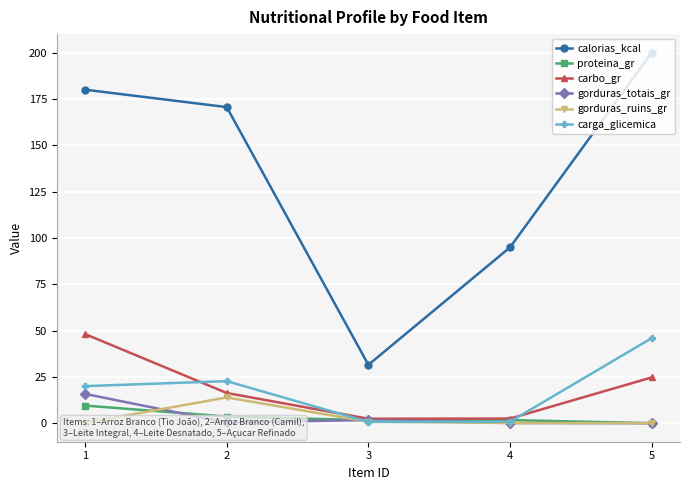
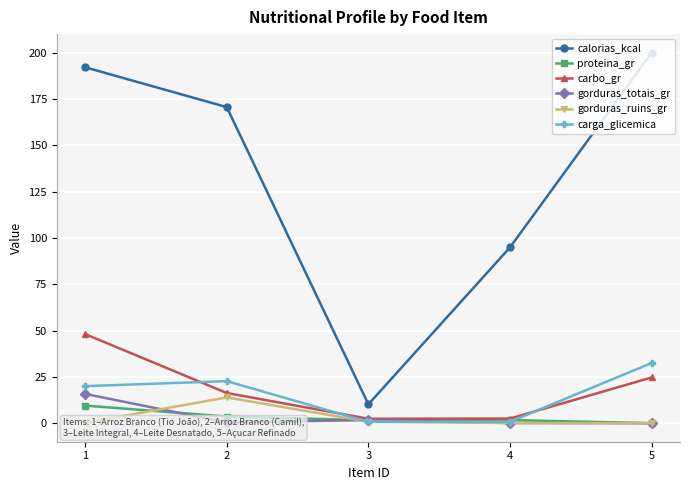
calorias_kcal, 1: 180 -> 192
calorias_kcal, 3: 32 -> 10
carga_glicemica, 5: 46 -> 33
